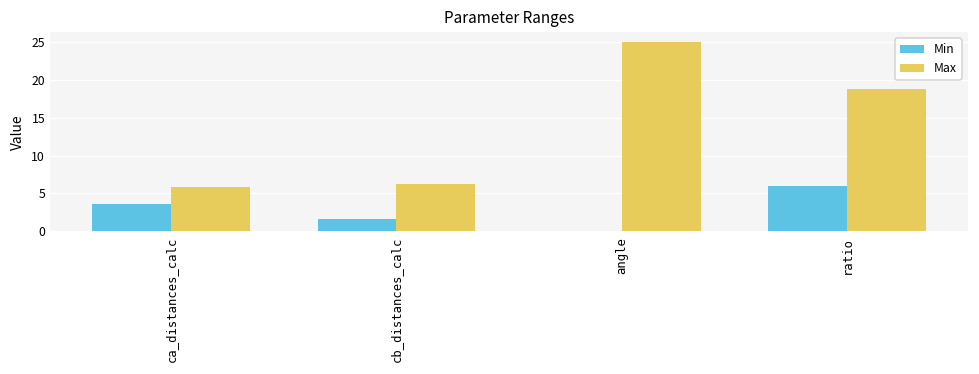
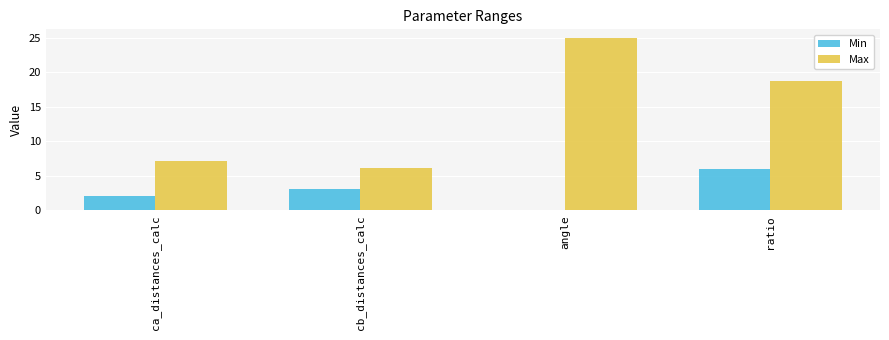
Min, ca_distances_calc: 4 -> 2
Max, ca_distances_calc: 6 -> 7
Min, cb_distances_calc: 2 -> 3
